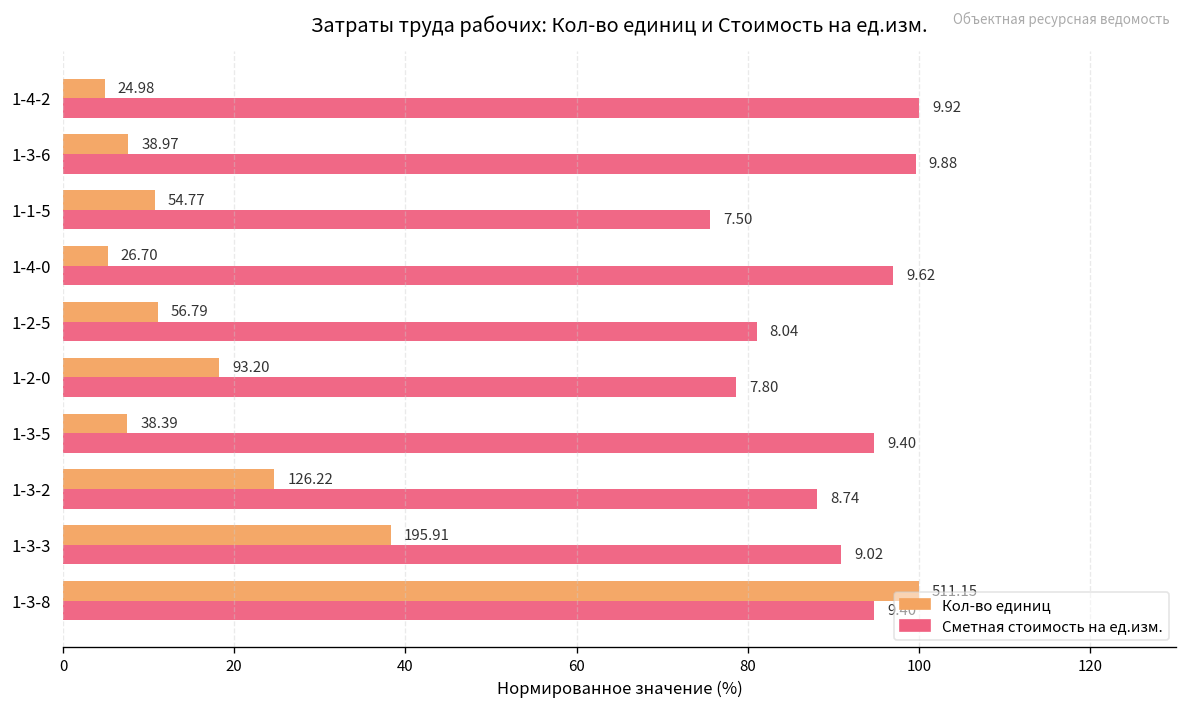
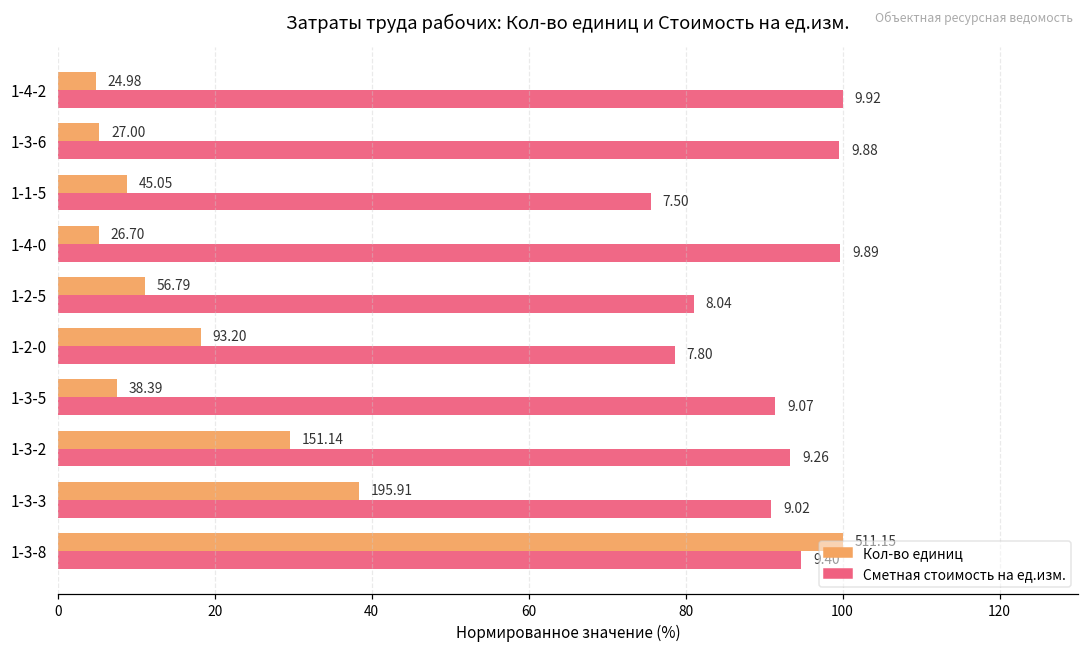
Кол-во единиц, 1-3-6: 38.97 -> 27.00
Кол-во единиц, 1-1-5: 54.77 -> 45.05
Сметная стоимость на ед.изм., 1-4-0: 9.62 -> 9.89
Сметная стоимость на ед.изм., 1-3-5: 9.40 -> 9.07
Кол-во единиц, 1-3-2: 126.22 -> 151.14
Сметная стоимость на ед.изм., 1-3-2: 8.74 -> 9.26
